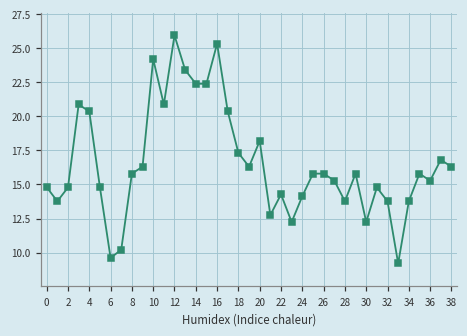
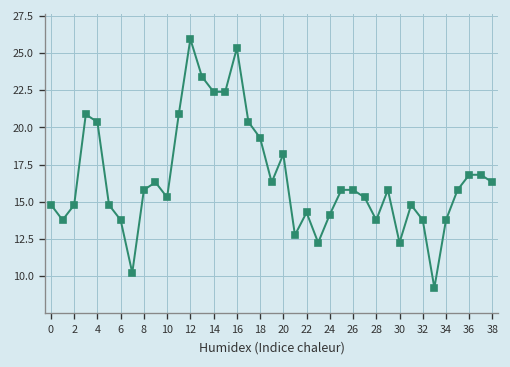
6: 9.6 -> 13.8
10: 24.2 -> 15.3
18: 17.3 -> 19.3
36: 15.3 -> 16.8
